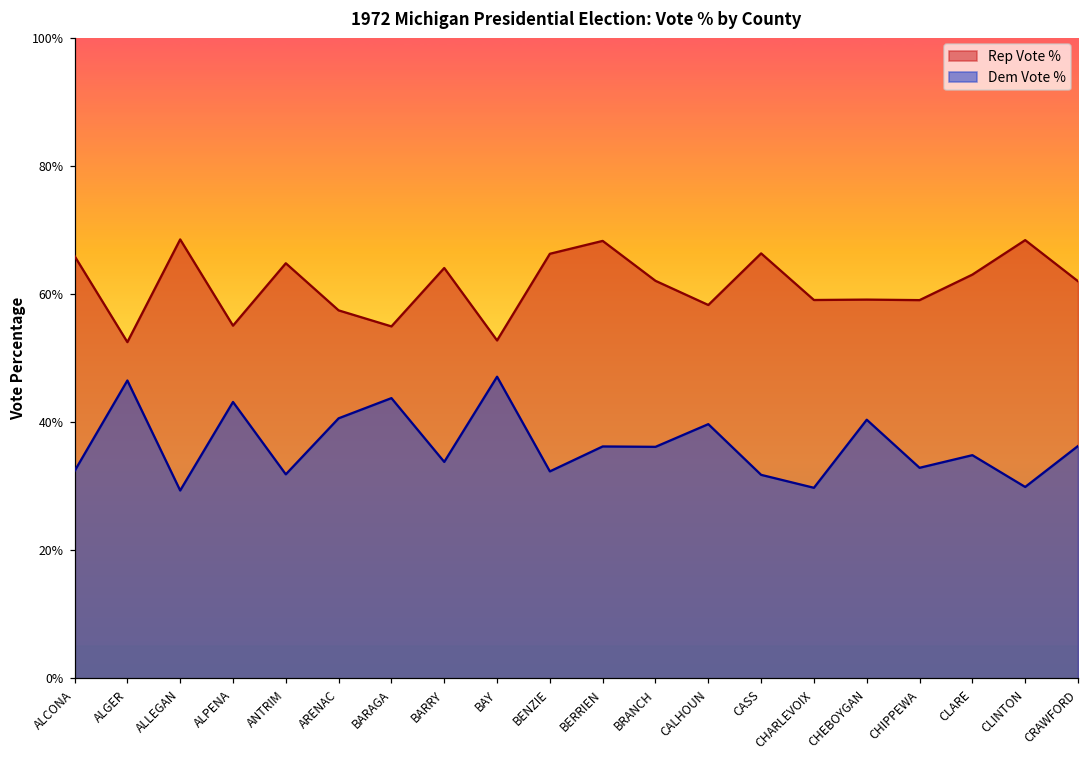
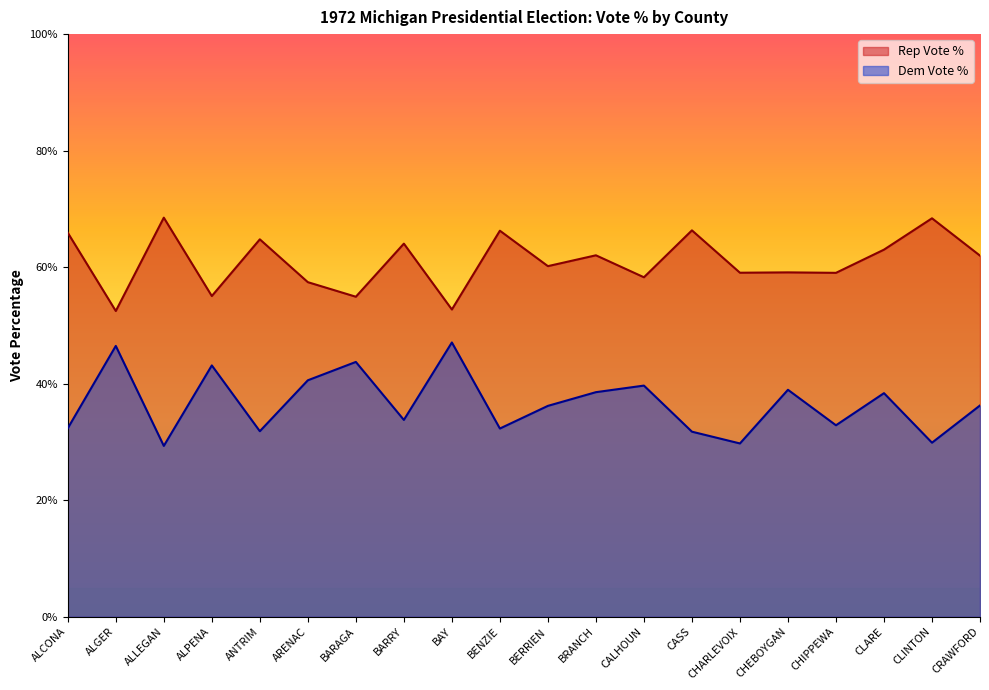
Rep Vote %, BERRIEN: 68% -> 60%
Dem Vote %, BRANCH: 36% -> 39%
Dem Vote %, CHEBOYGAN: 40% -> 39%
Dem Vote %, CLARE: 35% -> 38%
